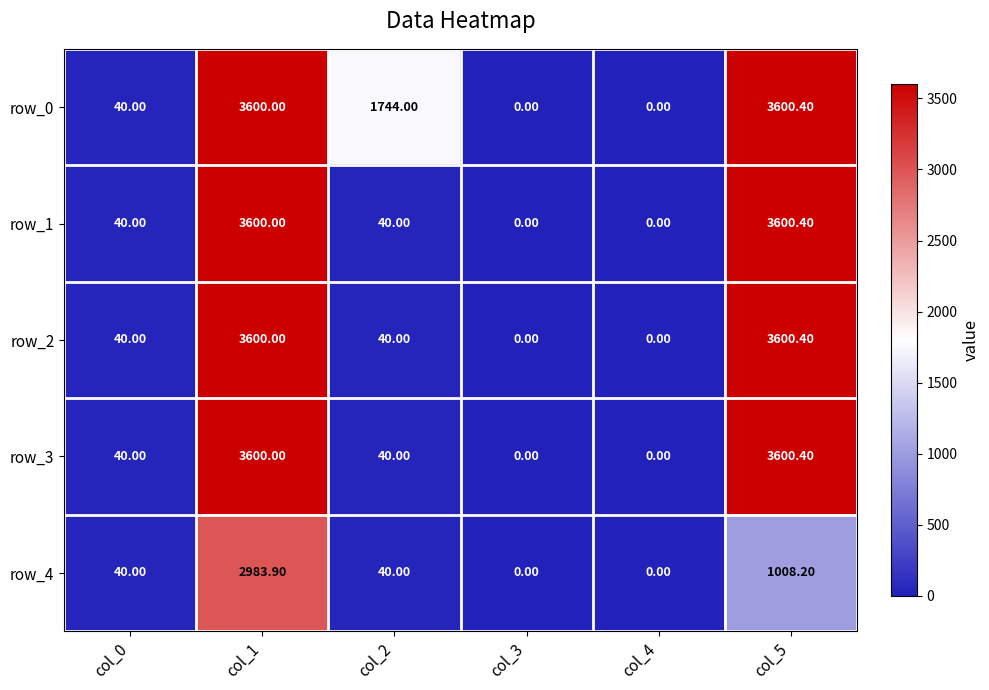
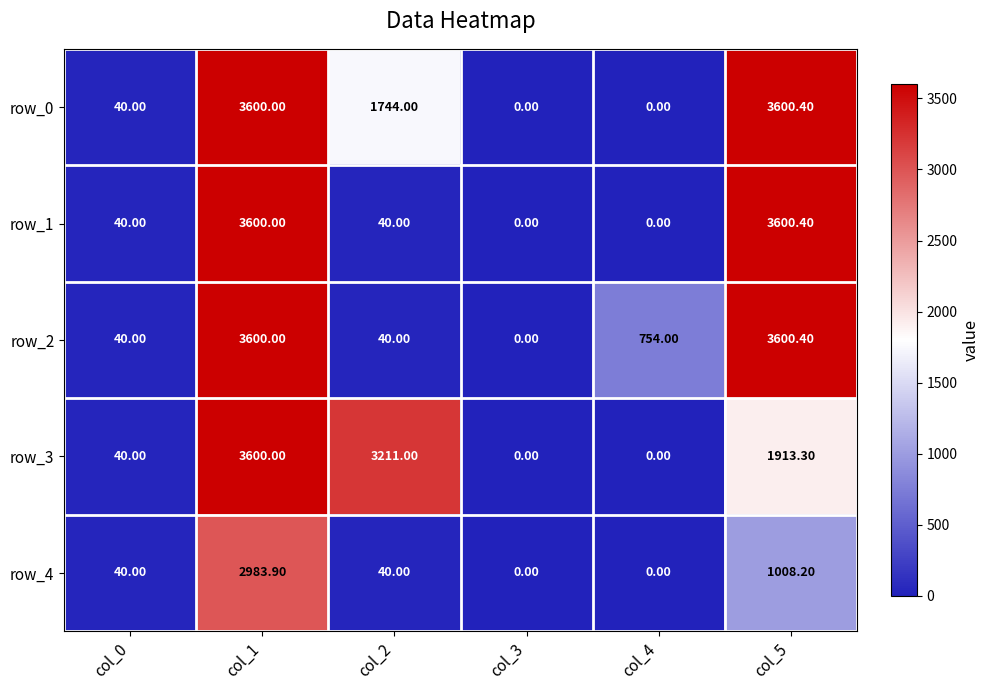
row_2, col_4: 0.00 -> 754.00
row_3, col_2: 40.00 -> 3211.00
row_3, col_5: 3600.40 -> 1913.30
